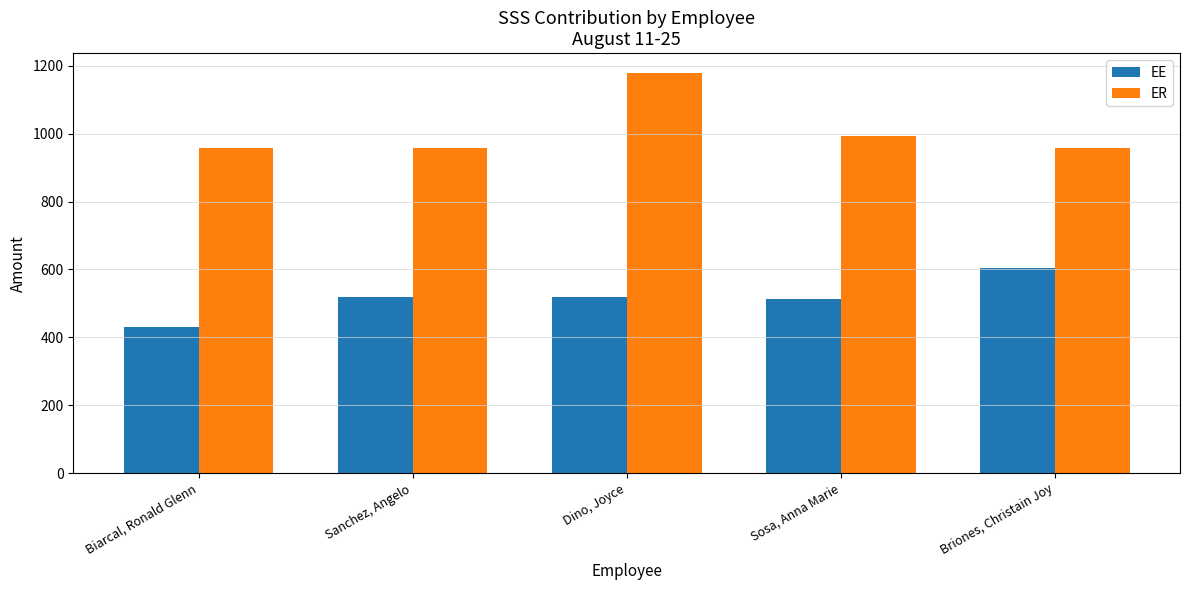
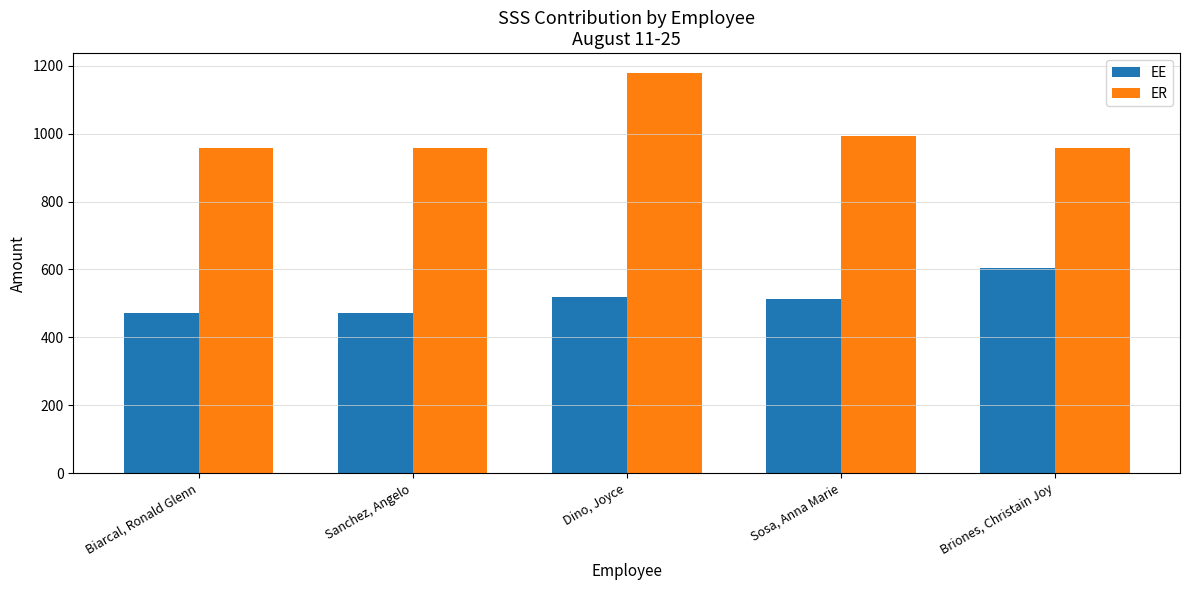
EE, Biarcal, Ronald Glenn: 430 -> 470
EE, Sanchez, Angelo: 520 -> 470
